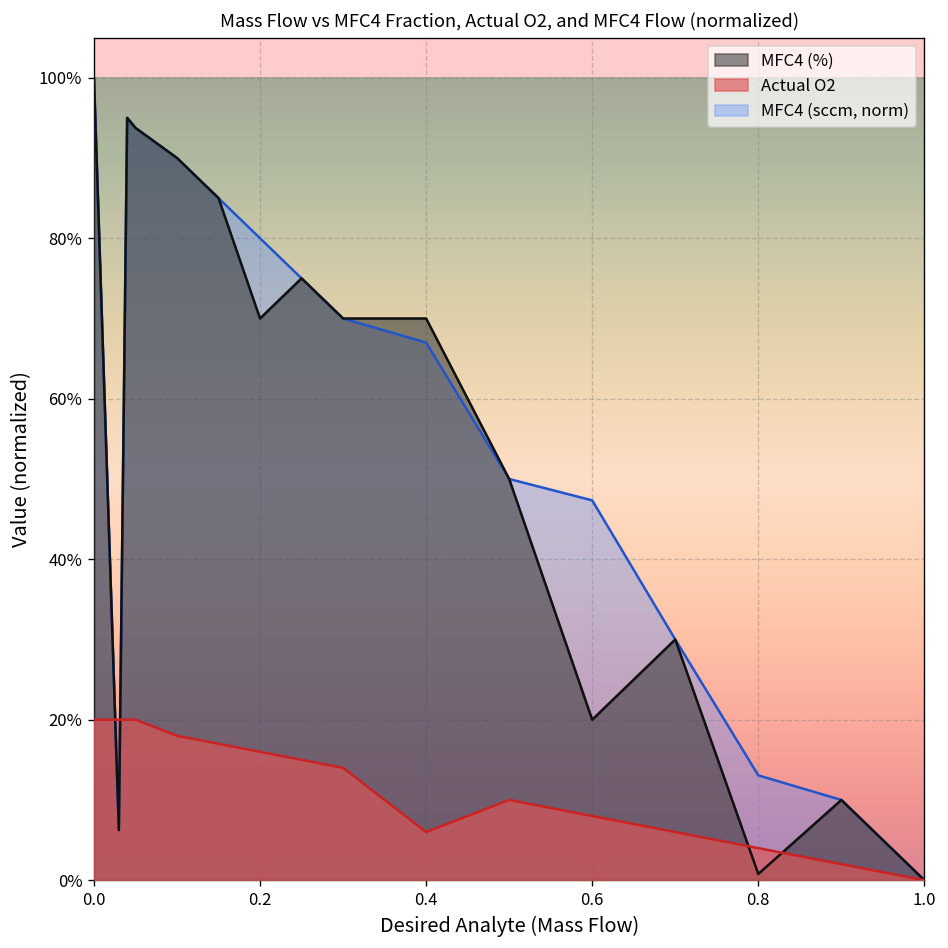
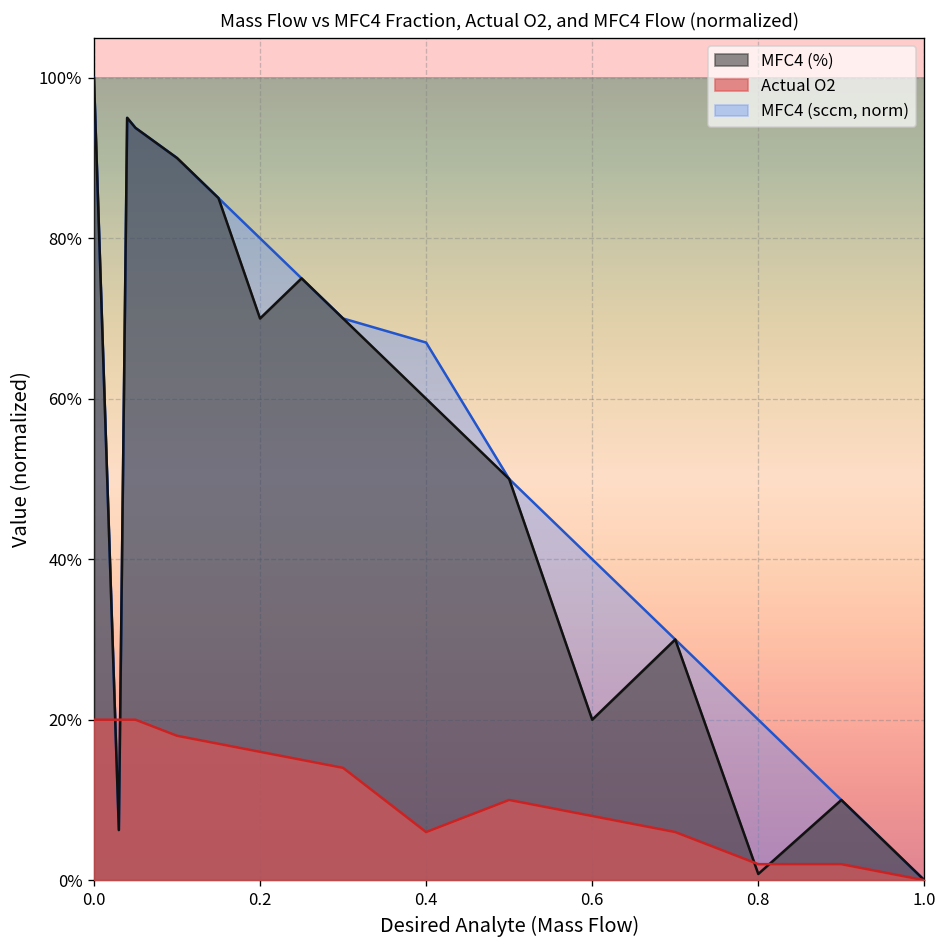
MFC4 (%), 0.4: 70% -> 60%
MFC4 (sccm, norm), 0.6: 47% -> 40%
Actual O2, 0.8: 4% -> 2%
MFC4 (sccm, norm), 0.8: 13% -> 20%
